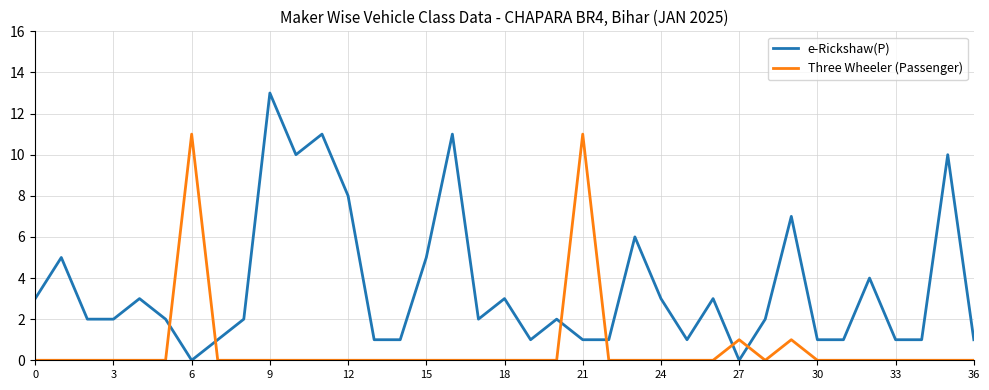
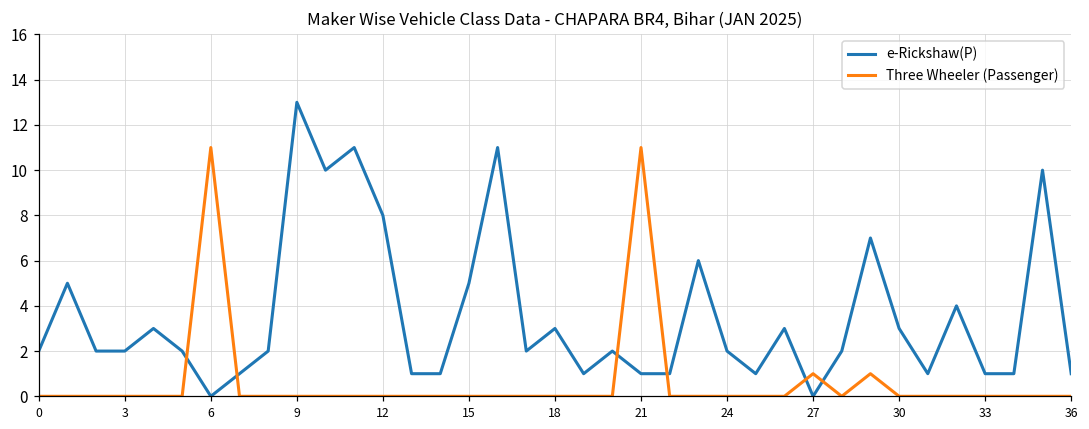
e-Rickshaw(P), 0: 3 -> 2
e-Rickshaw(P), 24: 3 -> 2
e-Rickshaw(P), 30: 1 -> 3
